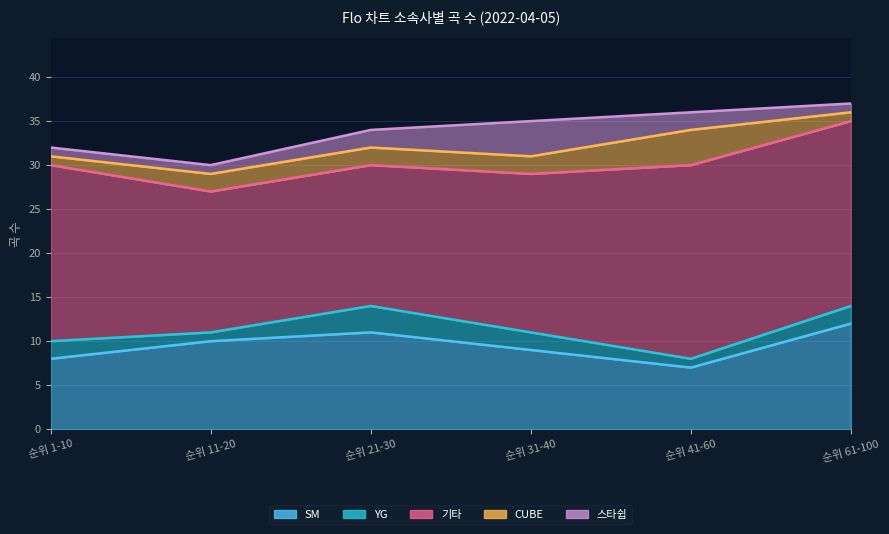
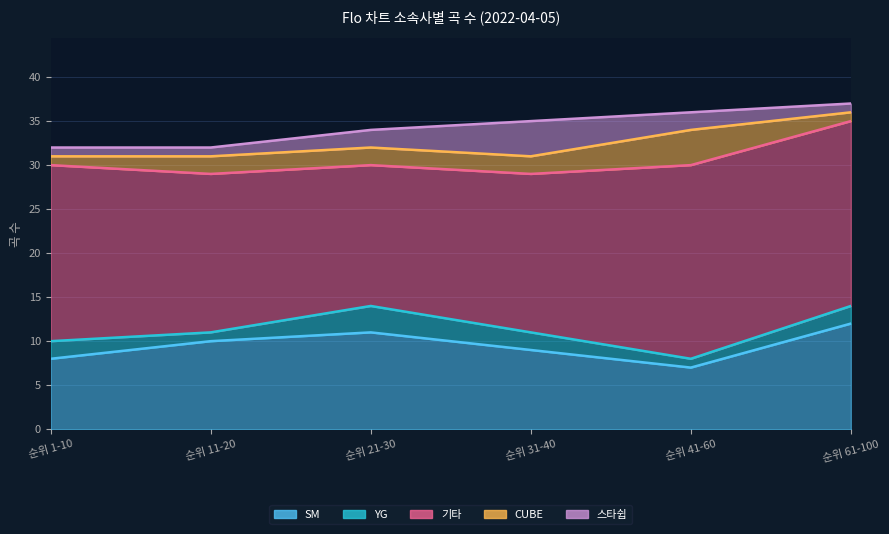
기타, 순위 11-20: 16 -> 18
